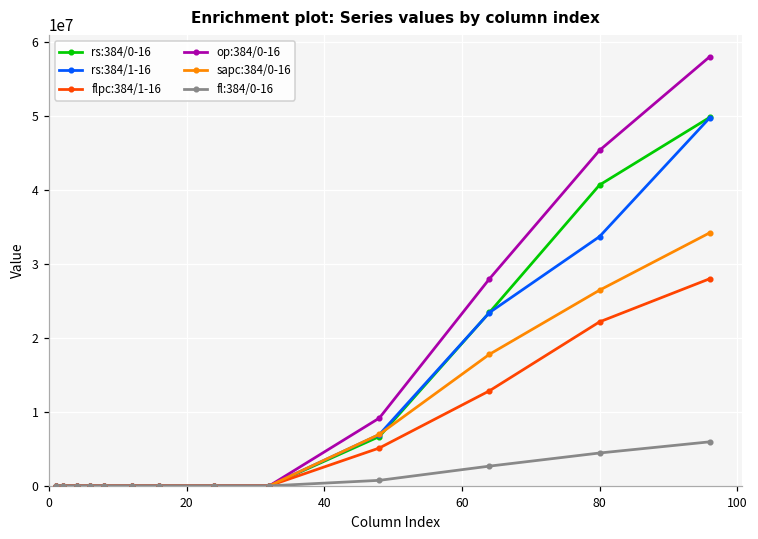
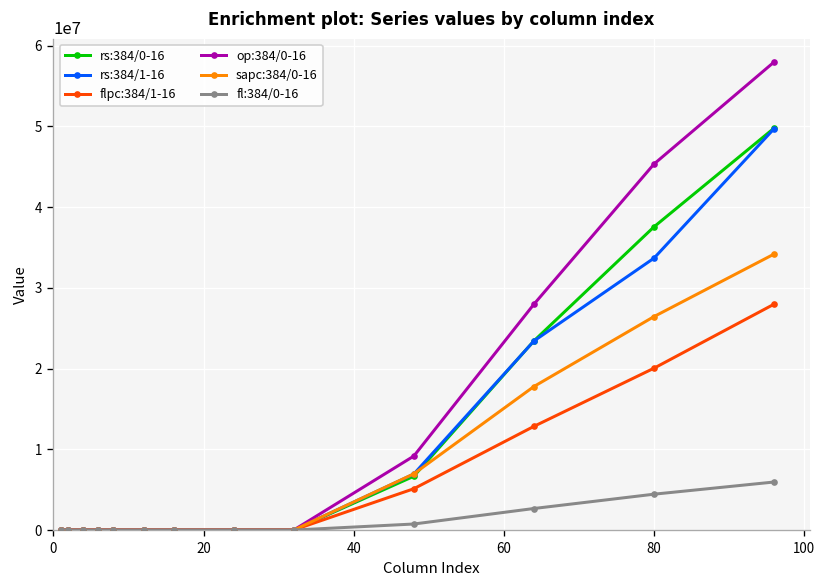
rs:384/0-16, 80: 41000000 -> 38000000
flpc:384/1-16, 80: 22000000 -> 20000000
